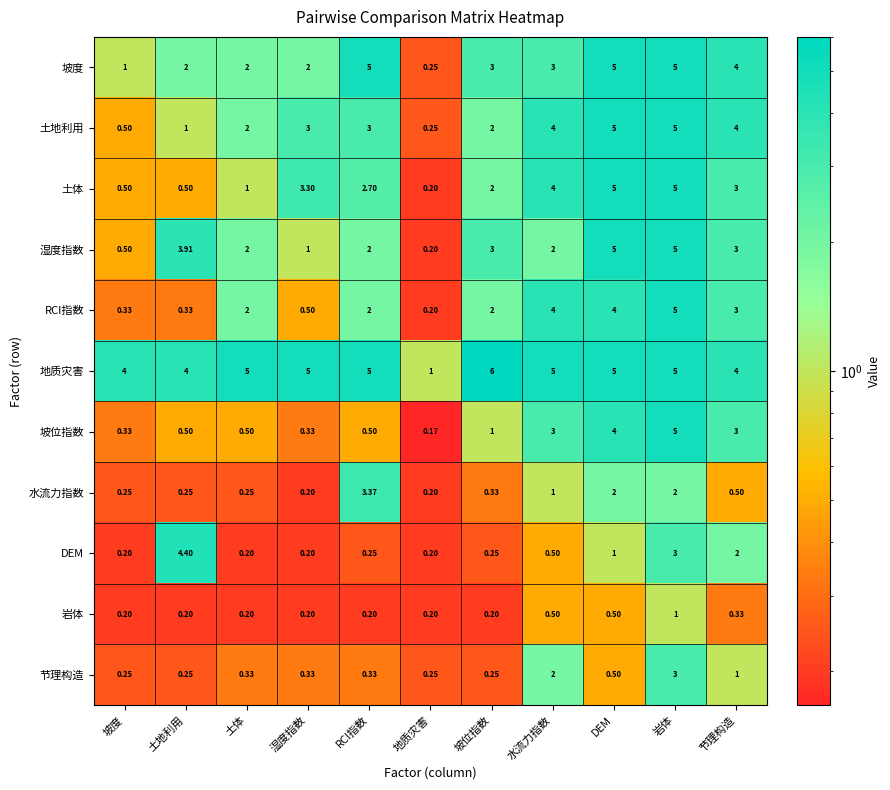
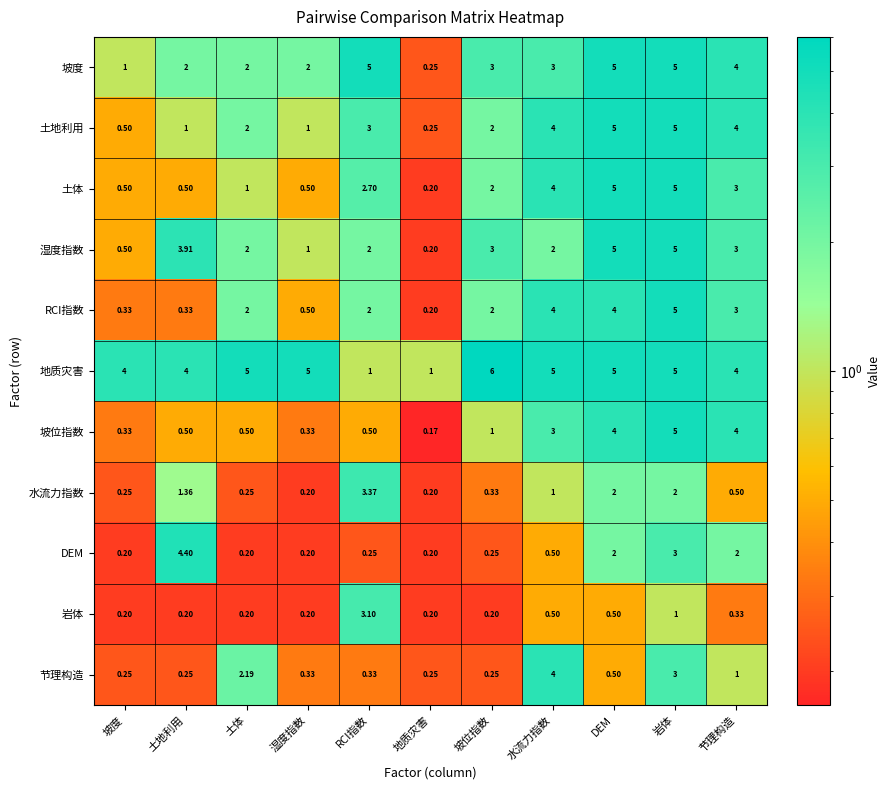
土地利用, 湿度指数: 3 -> 1
土体, 湿度指数: 3.30 -> 0.50
地质灾害, RCI指数: 5 -> 1
坡位指数, 节理构造: 3 -> 4
水流力指数, 土地利用: 0.25 -> 1.36
DEM, DEM: 1 -> 2
岩体, RCI指数: 0.20 -> 3.10
节理构造, 土体: 0.33 -> 2.19
节理构造, 水流力指数: 2 -> 4
